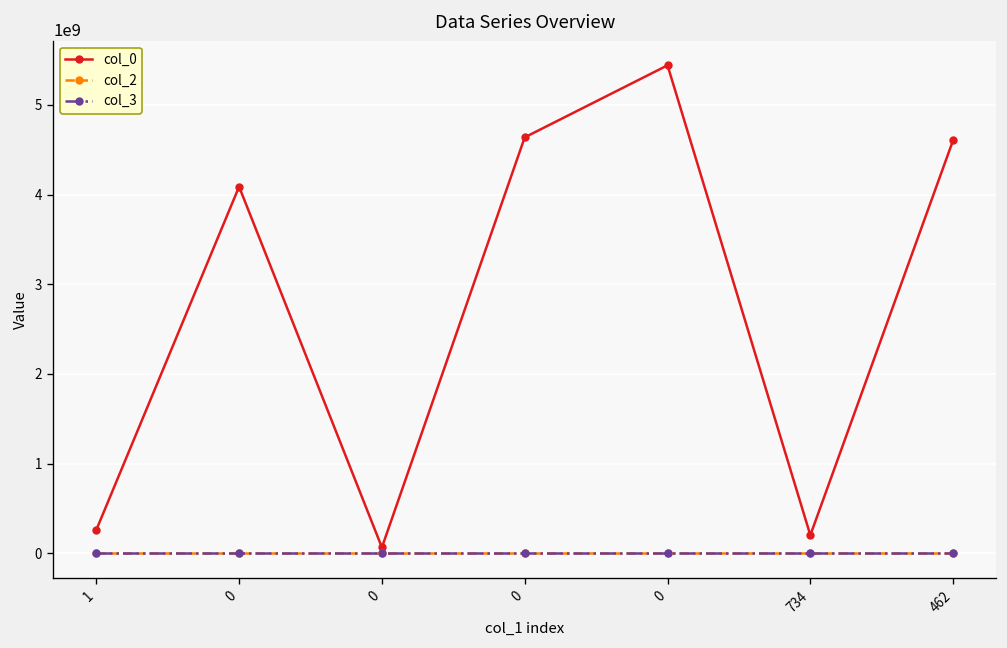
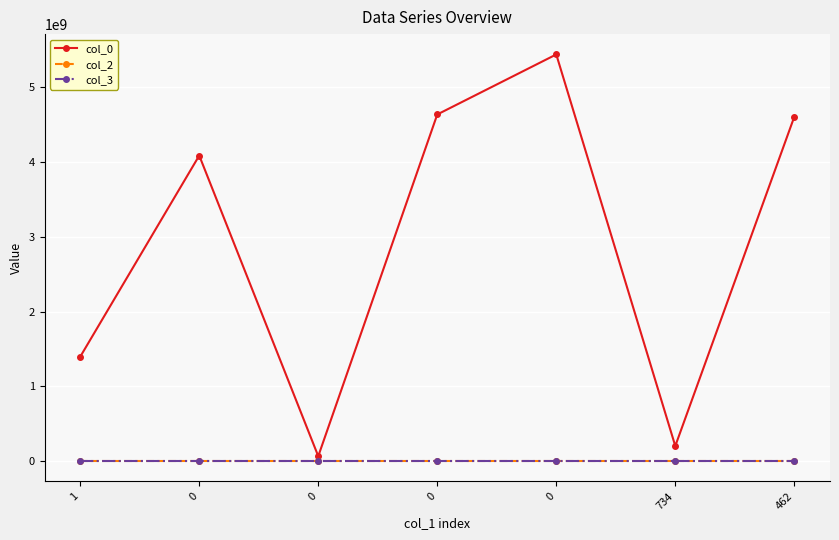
col_0, 1: 300000000 -> 1400000000
